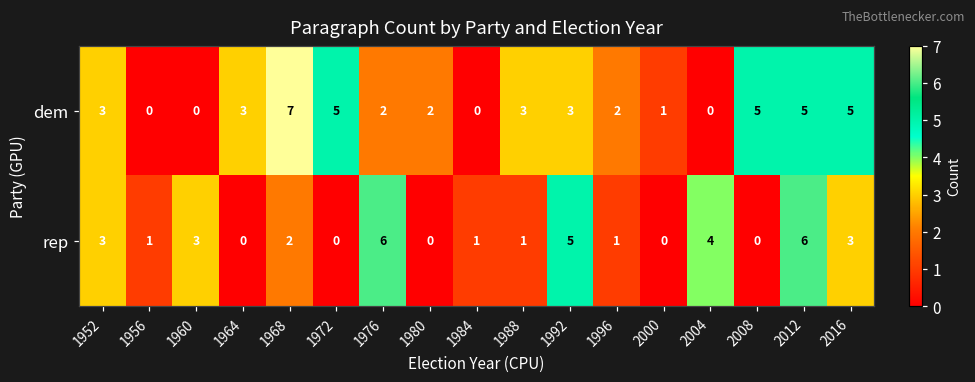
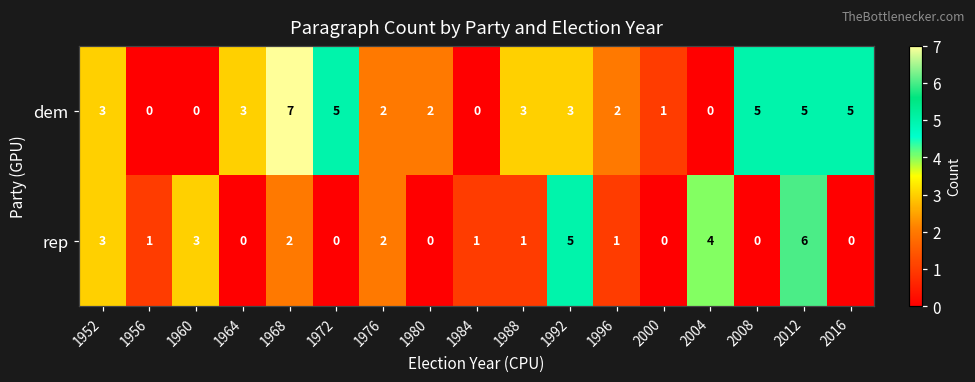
rep, 1976: 6 -> 2
rep, 2016: 3 -> 0
